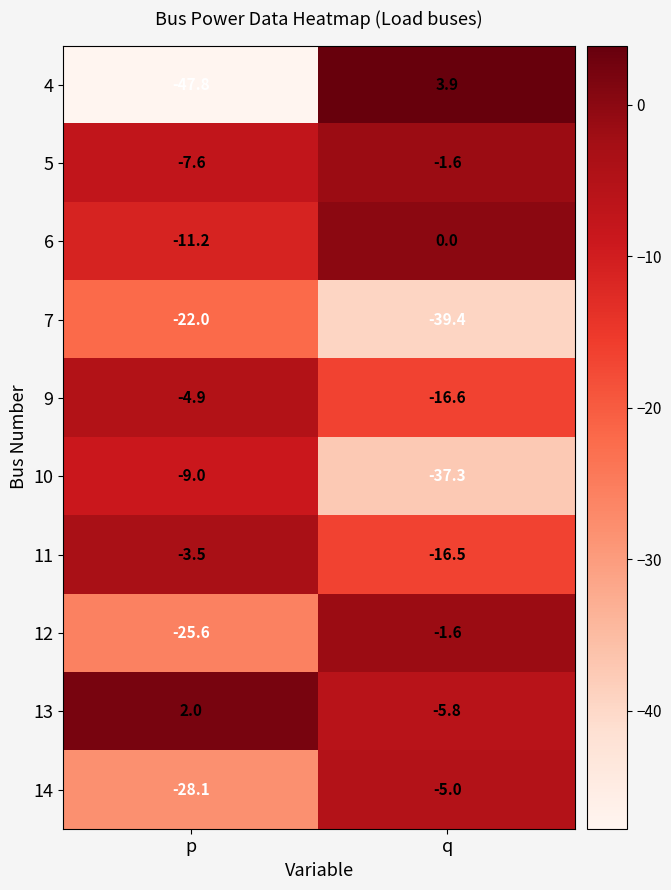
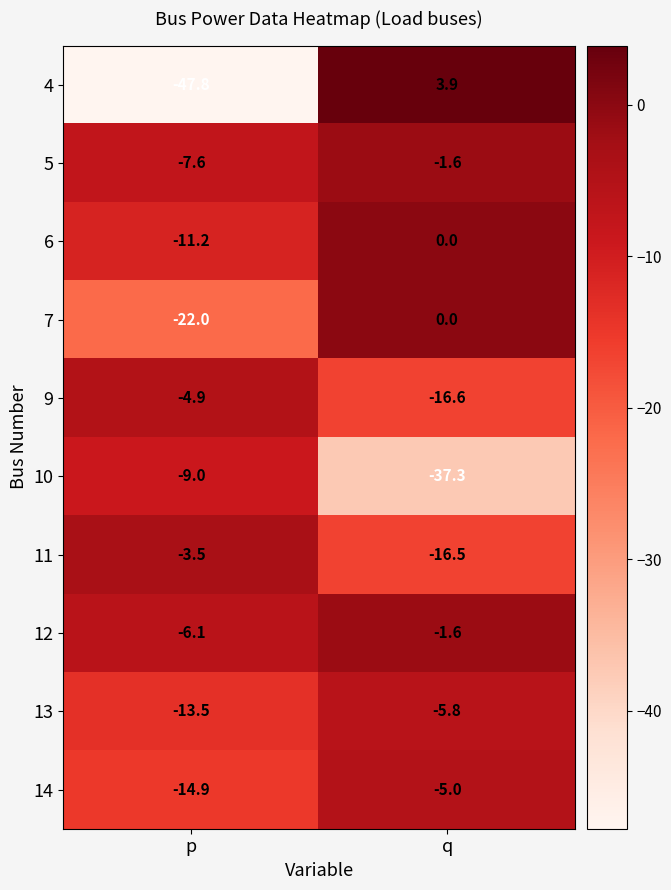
7, q: -39.4 -> 0.0
12, p: -25.6 -> -6.1
13, p: 2.0 -> -13.5
14, p: -28.1 -> -14.9
